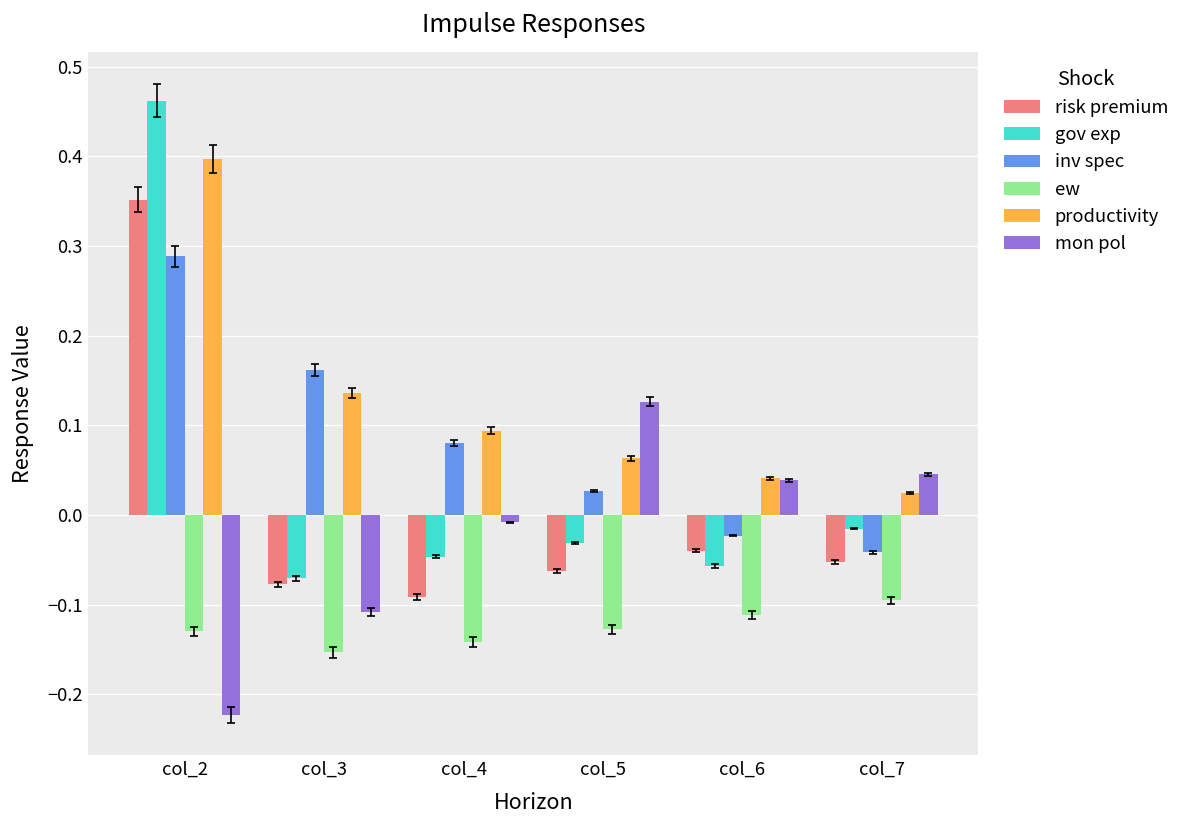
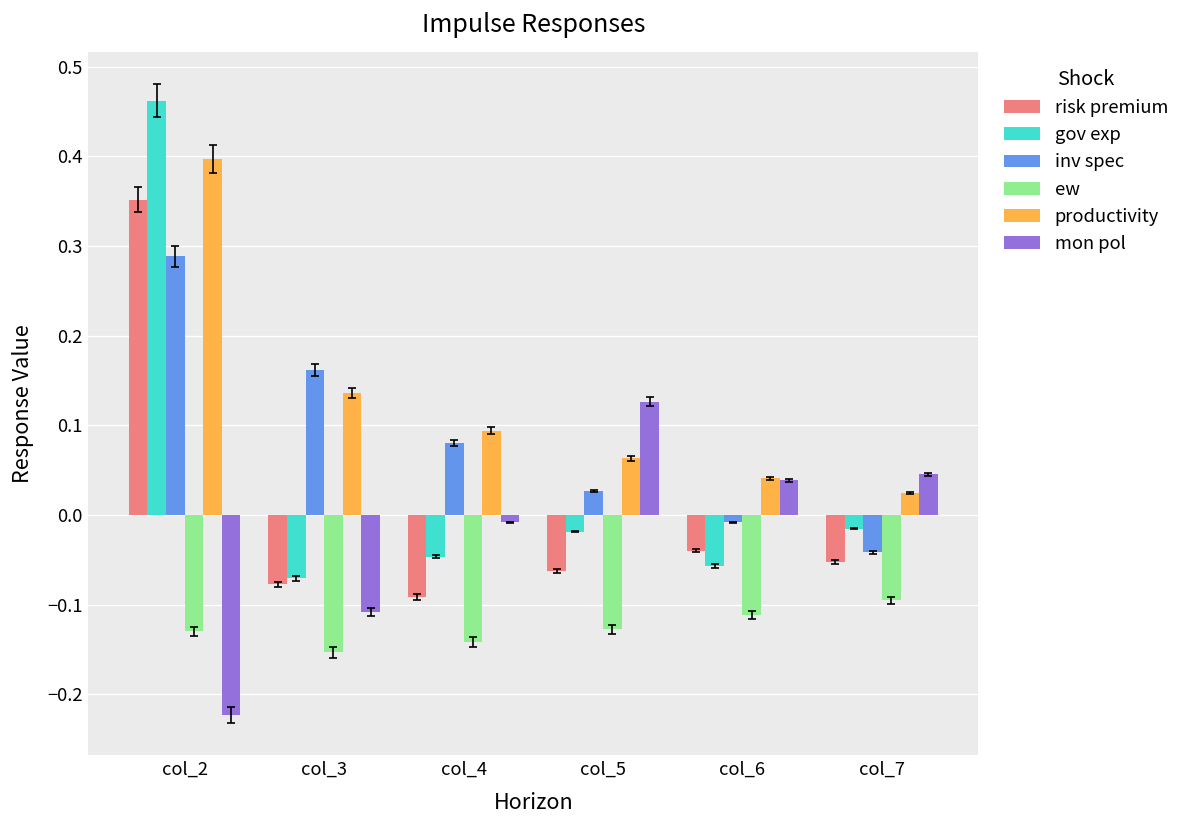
gov exp, col_5: -0.03 -> -0.02
inv spec, col_6: -0.02 -> -0.01
